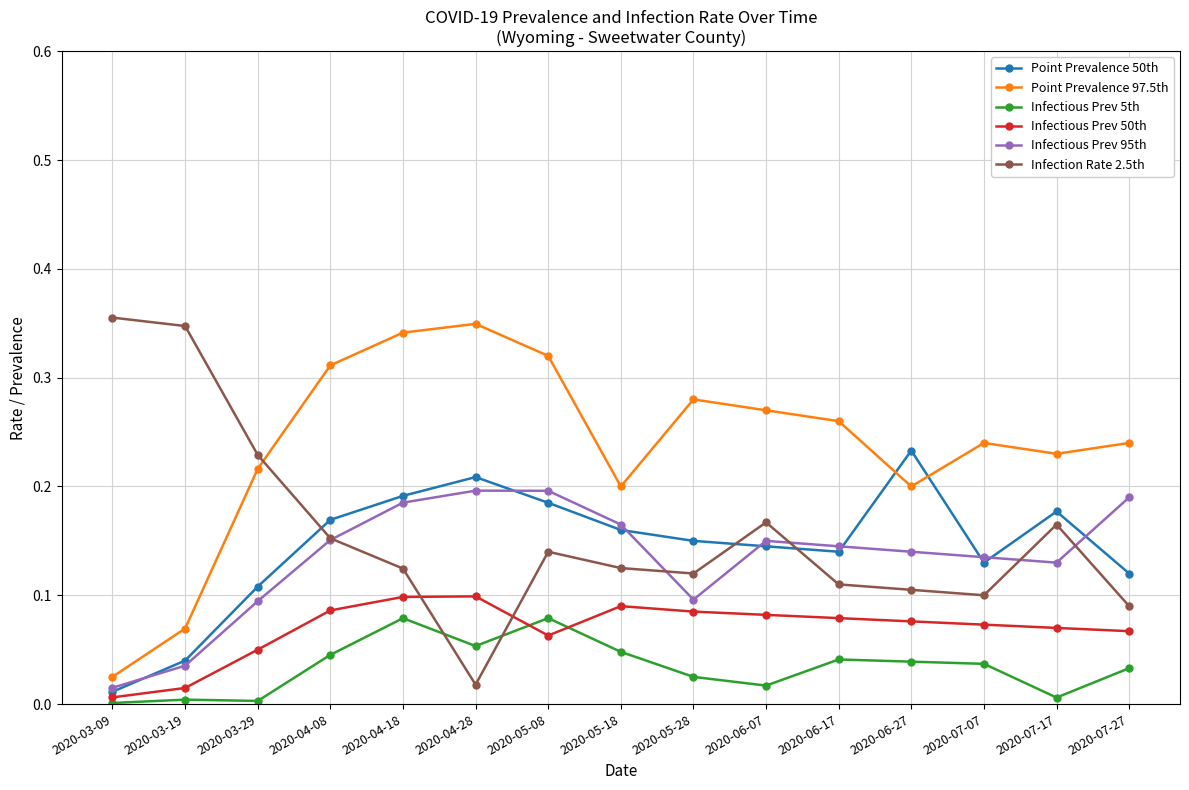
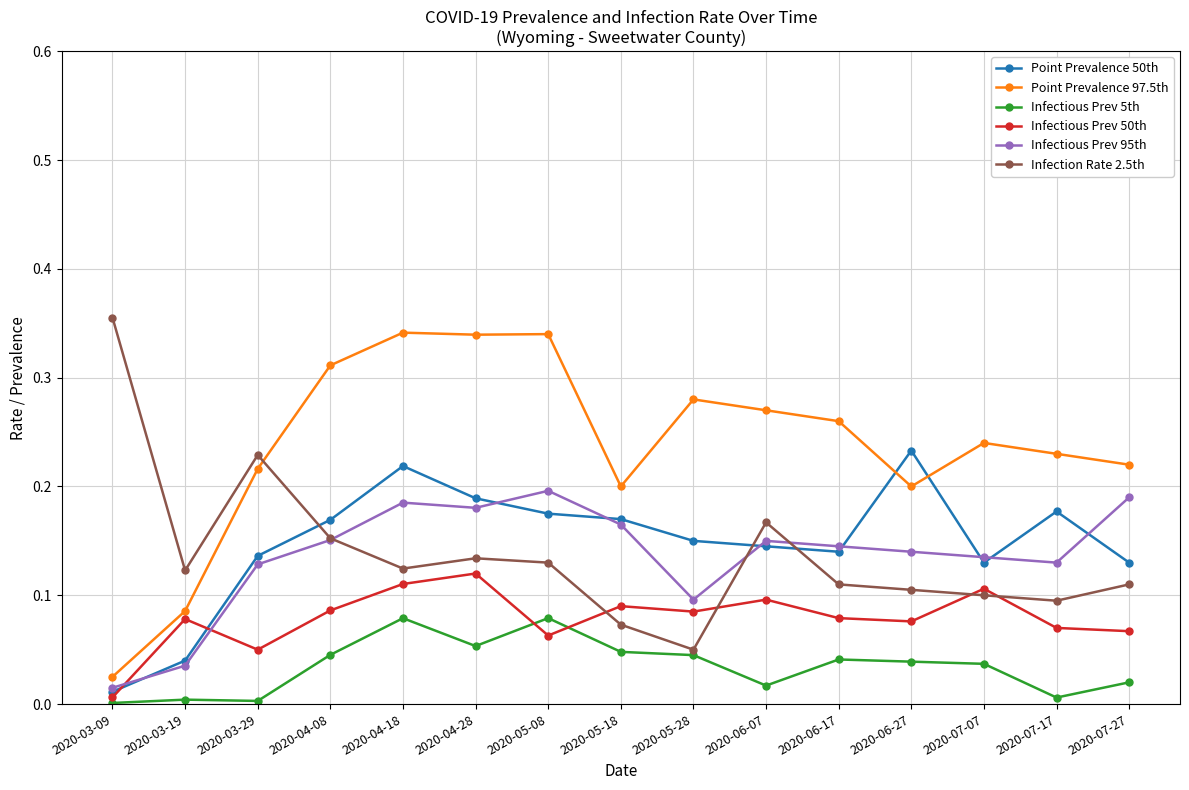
Point Prevalence 97.5th, 2020-03-19: 0.069 -> 0.086
Infectious Prev 50th, 2020-03-19: 0.015 -> 0.078
Infection Rate 2.5th, 2020-03-19: 0.347 -> 0.123
Point Prevalence 50th, 2020-03-29: 0.108 -> 0.136
Infectious Prev 95th, 2020-03-29: 0.095 -> 0.128
Point Prevalence 50th, 2020-04-18: 0.191 -> 0.219
Infectious Prev 50th, 2020-04-18: 0.098 -> 0.110
Point Prevalence 50th, 2020-04-28: 0.209 -> 0.189
Point Prevalence 97.5th, 2020-04-28: 0.349 -> 0.339
Infectious Prev 50th, 2020-04-28: 0.099 -> 0.120
Infectious Prev 95th, 2020-04-28: 0.196 -> 0.180
Infection Rate 2.5th, 2020-04-28: 0.018 -> 0.134
Point Prevalence 50th, 2020-05-08: 0.185 -> 0.175
Point Prevalence 97.5th, 2020-05-08: 0.32 -> 0.34
Infection Rate 2.5th, 2020-05-08: 0.14 -> 0.13
Point Prevalence 50th, 2020-05-18: 0.16 -> 0.17
Infection Rate 2.5th, 2020-05-18: 0.125 -> 0.073
Infectious Prev 5th, 2020-05-28: 0.025 -> 0.045
Infection Rate 2.5th, 2020-05-28: 0.12 -> 0.05
Infectious Prev 50th, 2020-06-07: 0.082 -> 0.096
Infectious Prev 50th, 2020-07-07: 0.073 -> 0.106
Infection Rate 2.5th, 2020-07-17: 0.165 -> 0.095
Point Prevalence 50th, 2020-07-27: 0.12 -> 0.13
Point Prevalence 97.5th, 2020-07-27: 0.24 -> 0.22
Infectious Prev 5th, 2020-07-27: 0.033 -> 0.020
Infection Rate 2.5th, 2020-07-27: 0.09 -> 0.11
